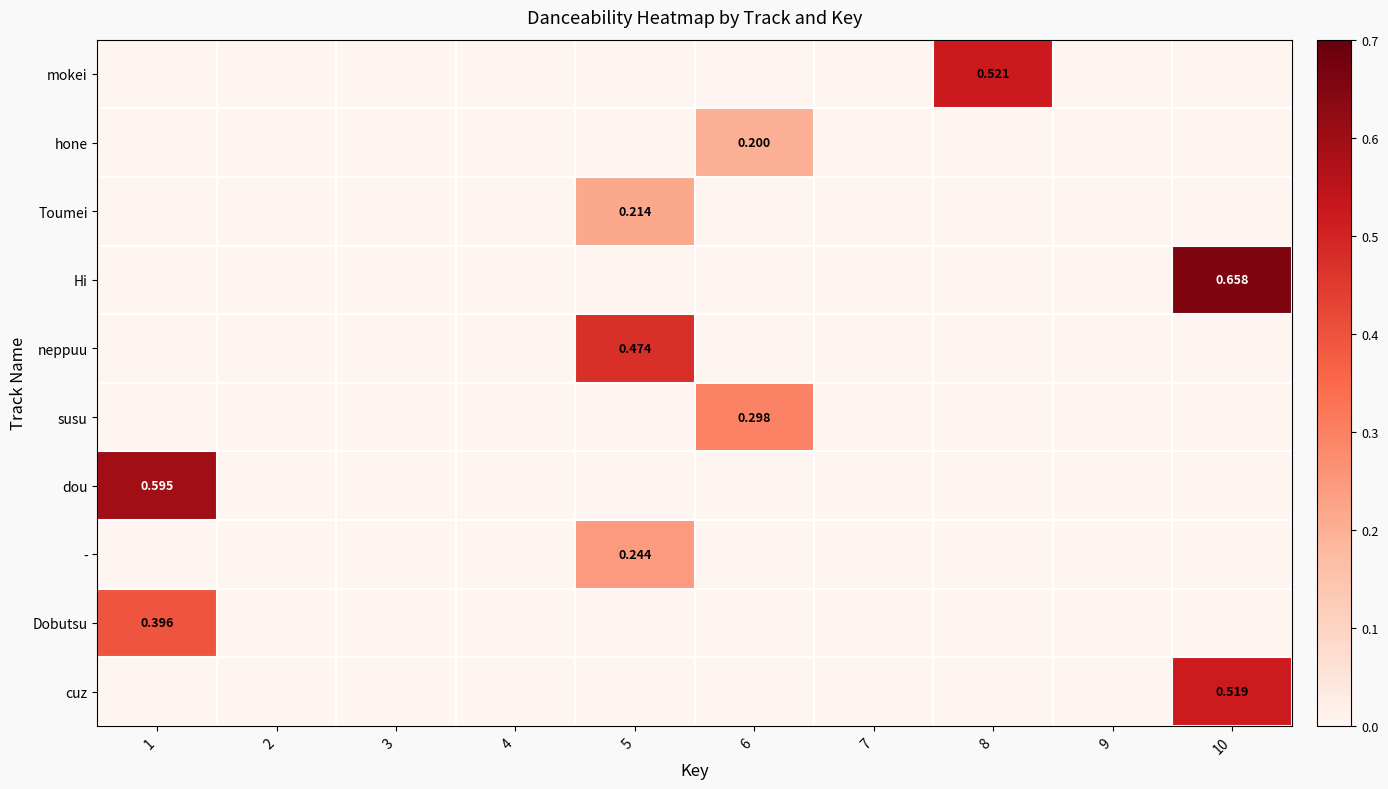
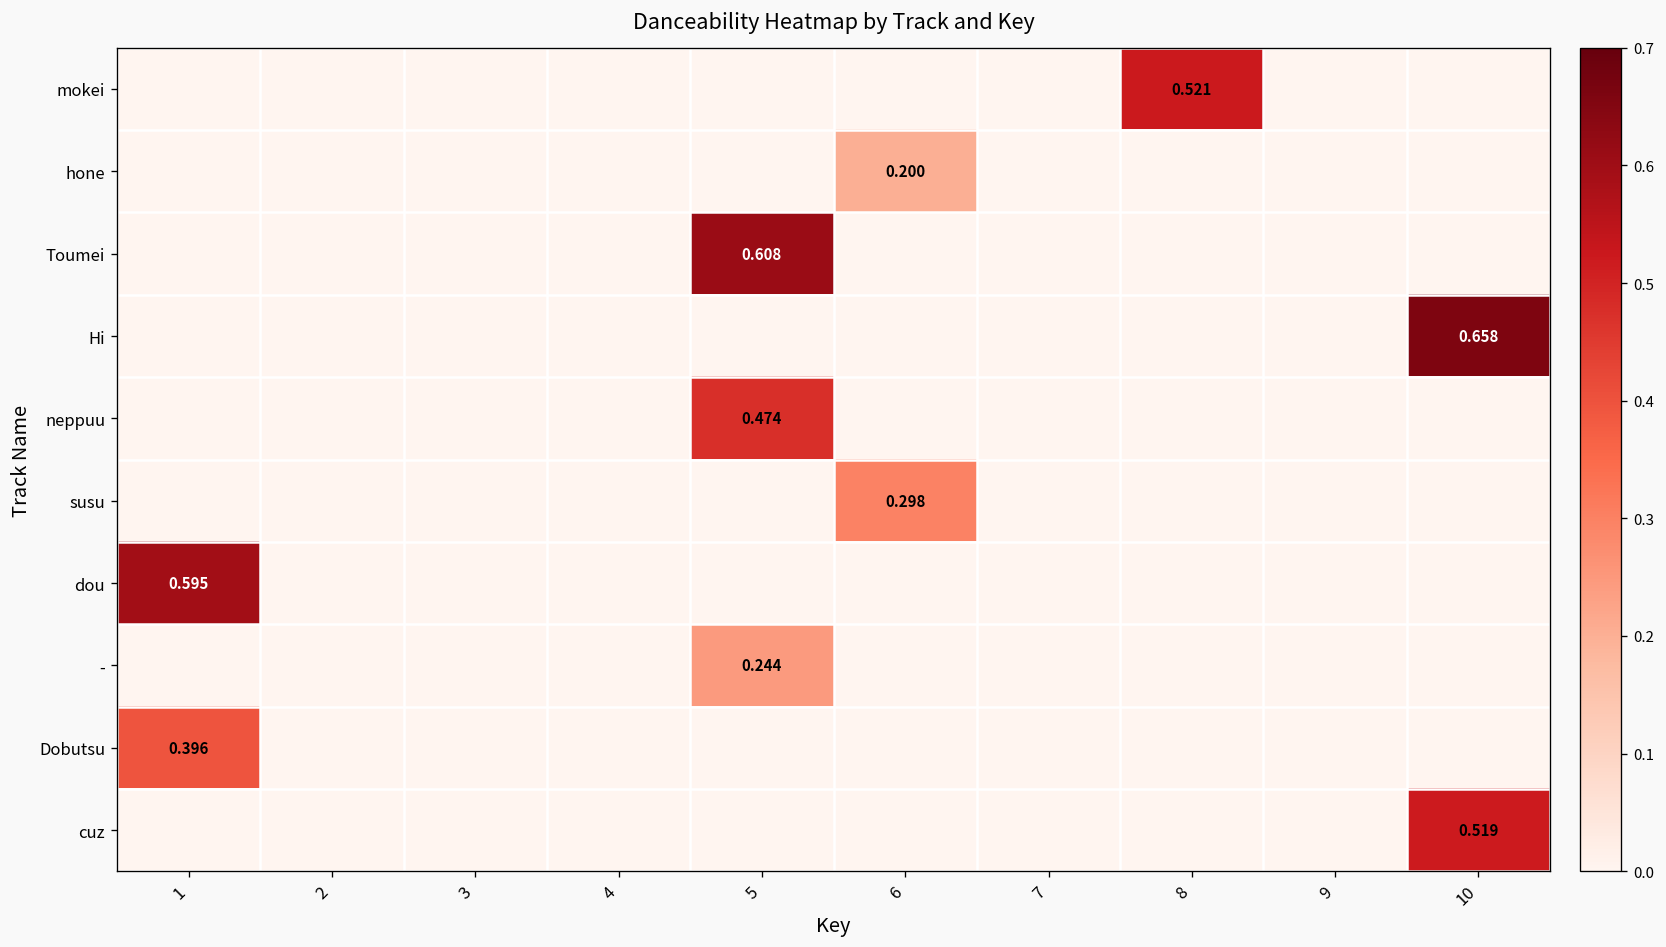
Toumei, 5: 0.214 -> 0.608
